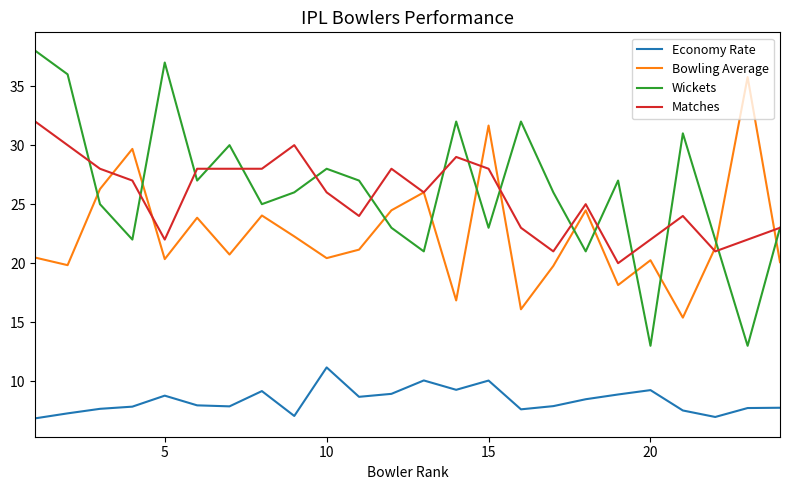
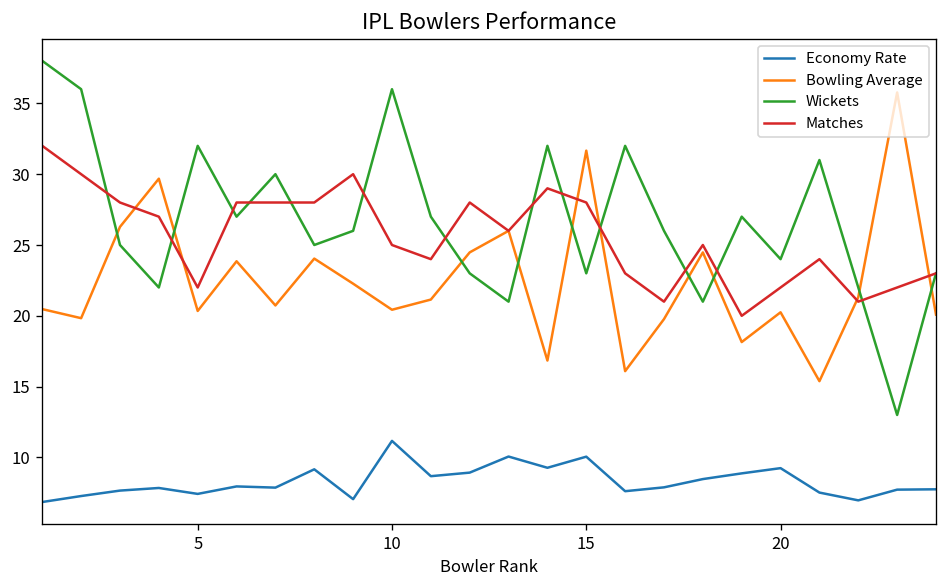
Economy Rate, 5: 8.8 -> 7.4
Wickets, 5: 37 -> 32
Wickets, 10: 28 -> 36
Matches, 10: 26 -> 25
Wickets, 20: 13 -> 24
